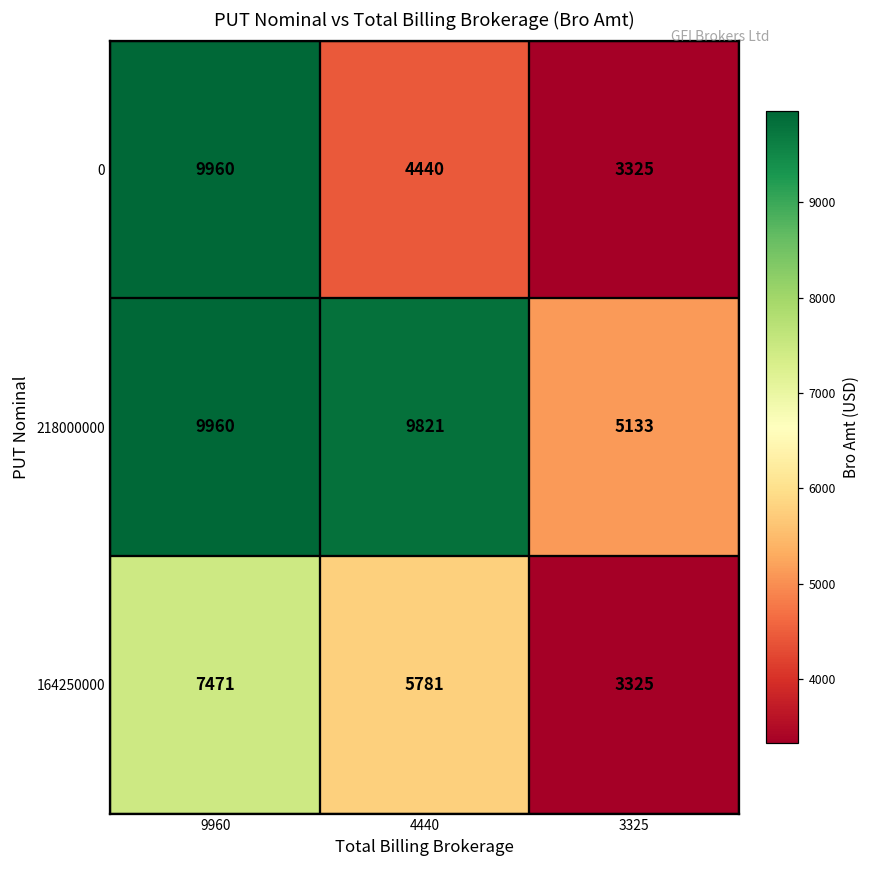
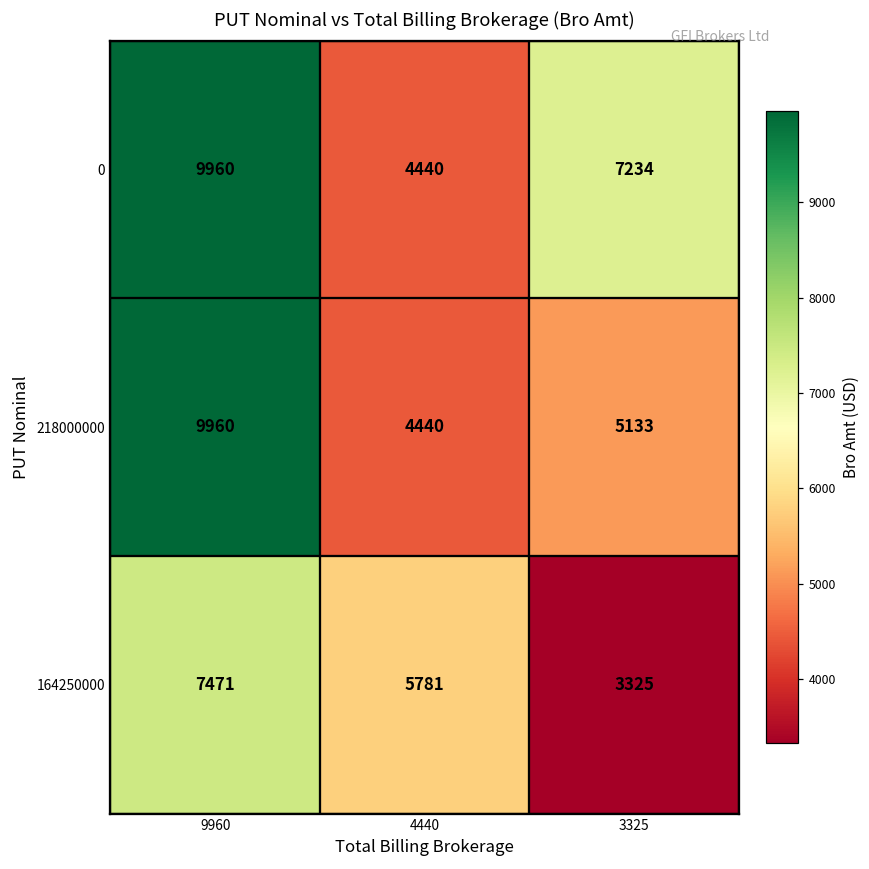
0, 3325: 3325 -> 7234
218000000, 4440: 9821 -> 4440
